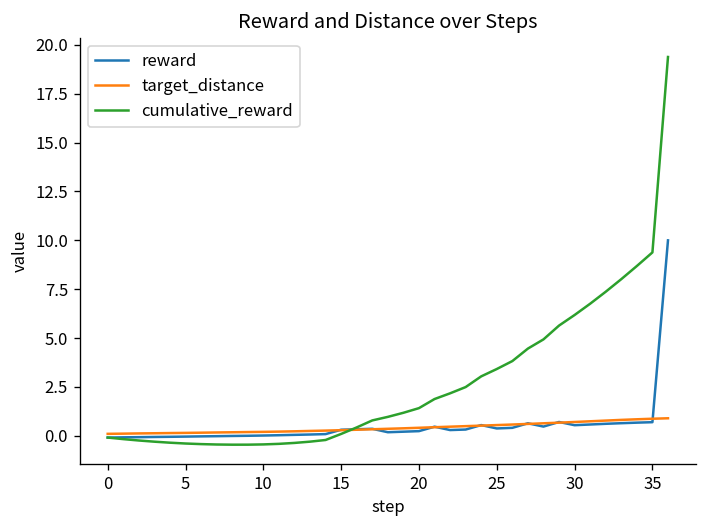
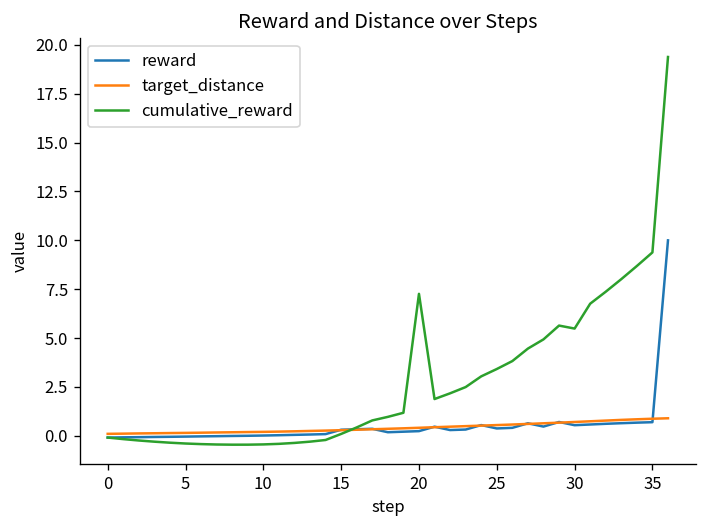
cumulative_reward, 20: 1.4 -> 7.3
cumulative_reward, 30: 6.2 -> 5.5
